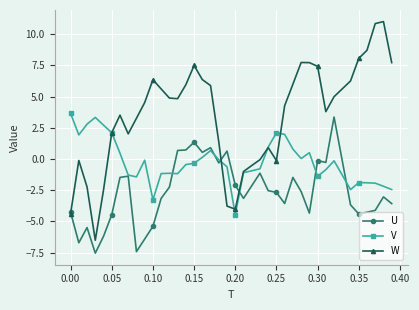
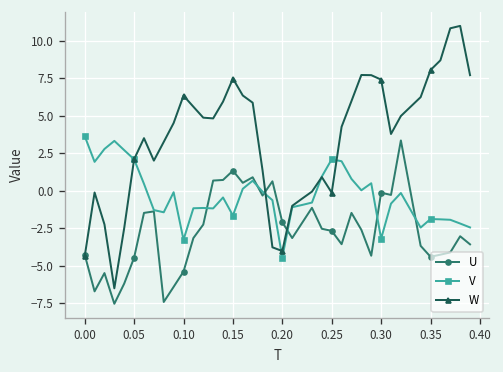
V, 0.15: -0.4 -> -1.7
V, 0.30: -1.4 -> -3.2
